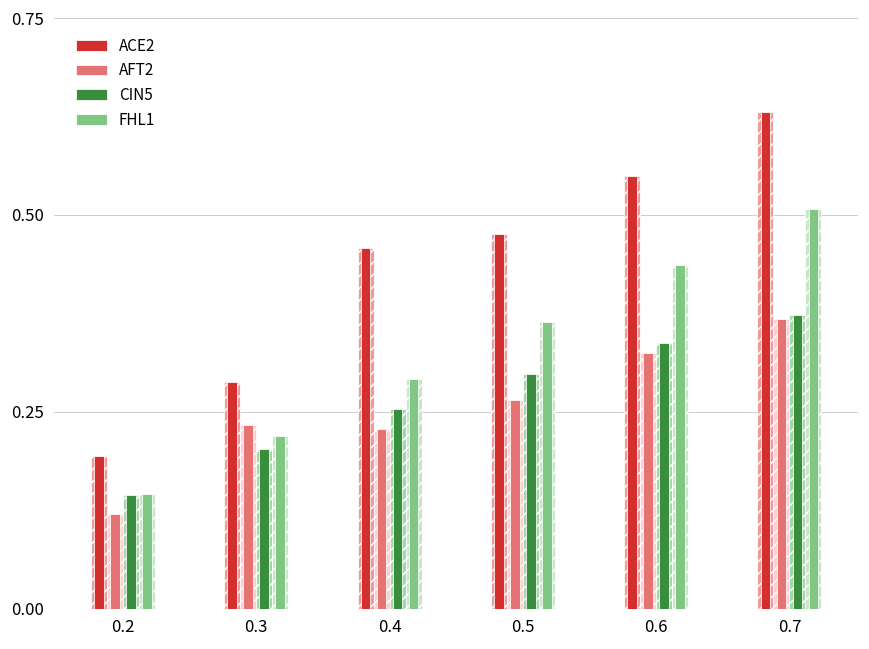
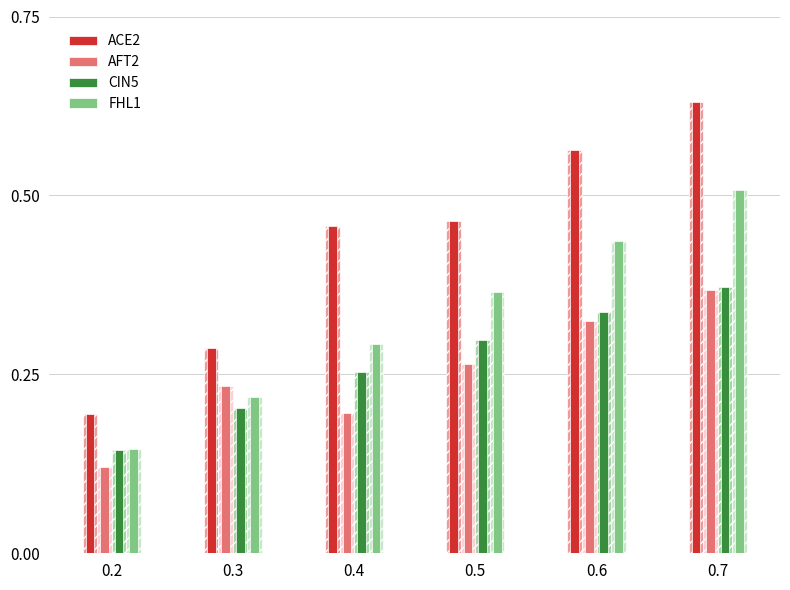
AFT2, 0.4: 0.23 -> 0.20
ACE2, 0.5: 0.48 -> 0.46
ACE2, 0.6: 0.55 -> 0.56
